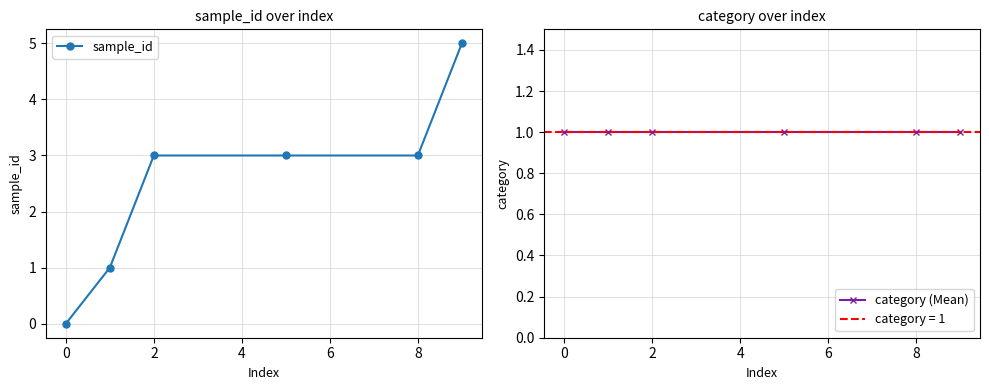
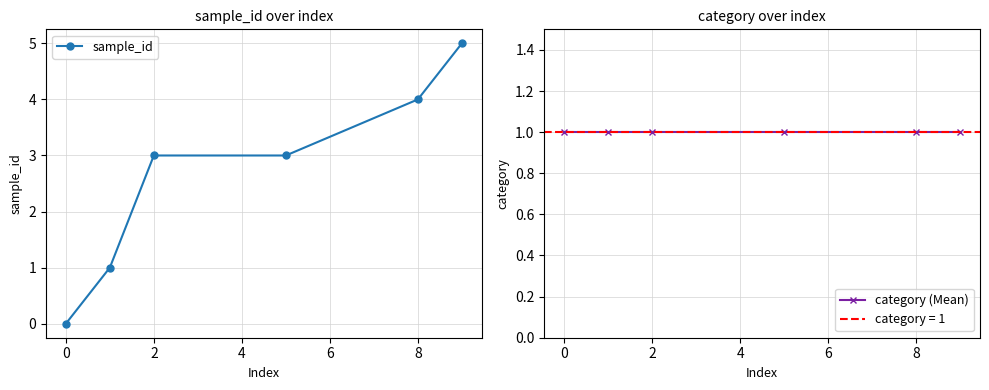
sample_id over index, 8: 3 -> 4
